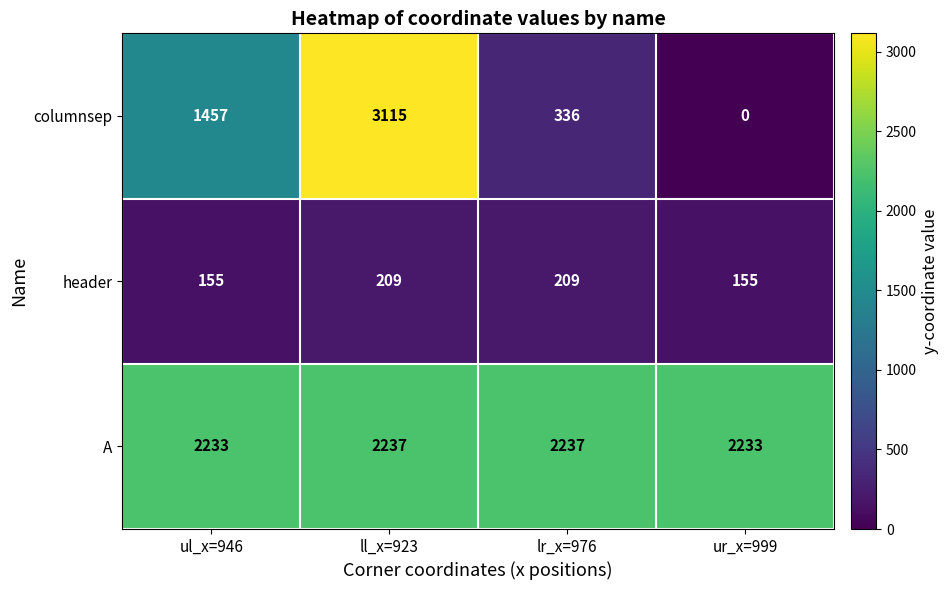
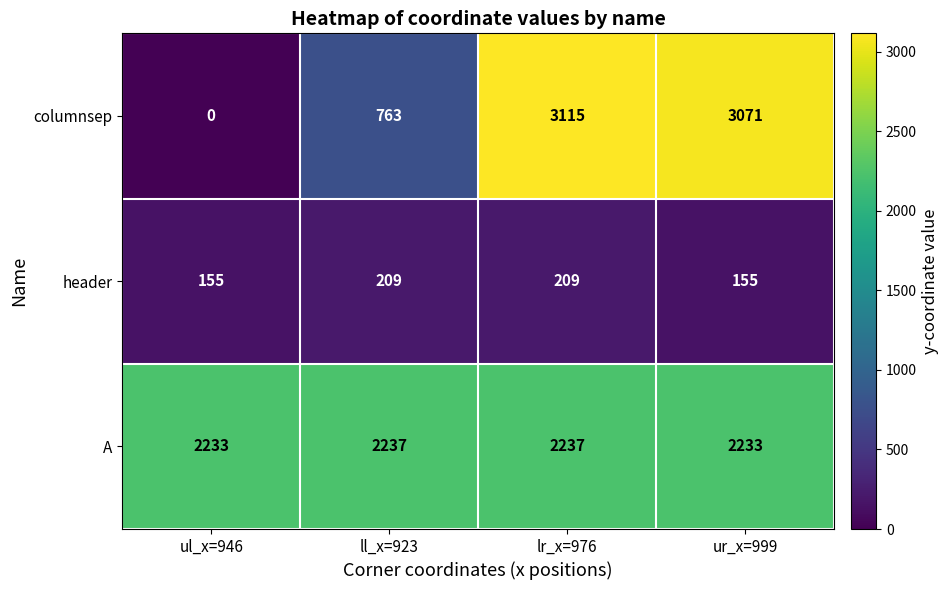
columnsep, ul_x=946: 1457 -> 0
columnsep, ll_x=923: 3115 -> 763
columnsep, lr_x=976: 336 -> 3115
columnsep, ur_x=999: 0 -> 3071
